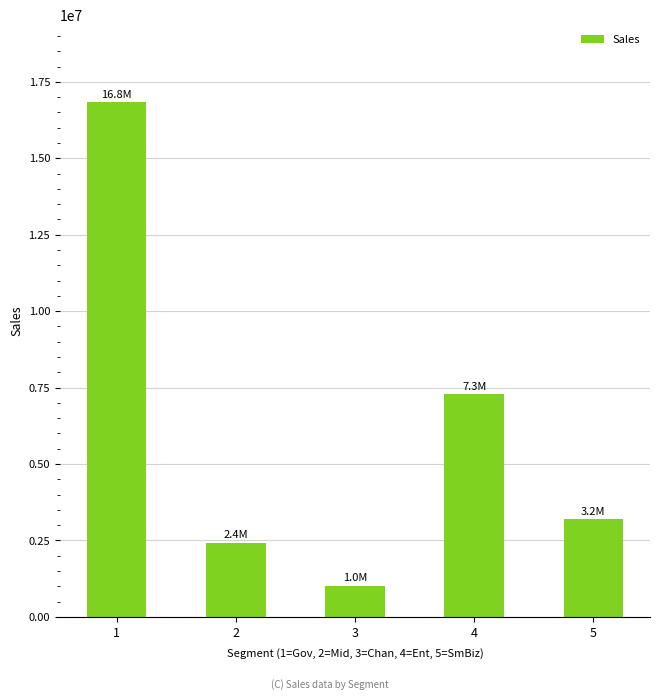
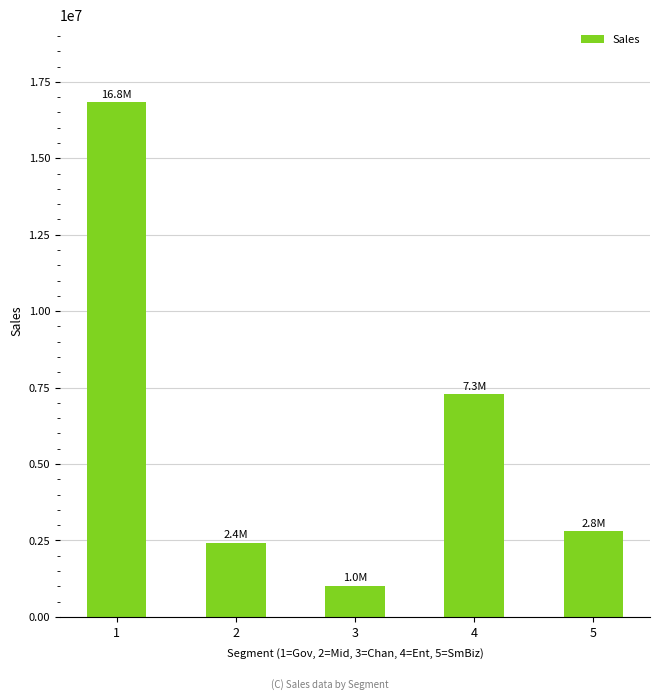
5: 3.2M -> 2.8M
